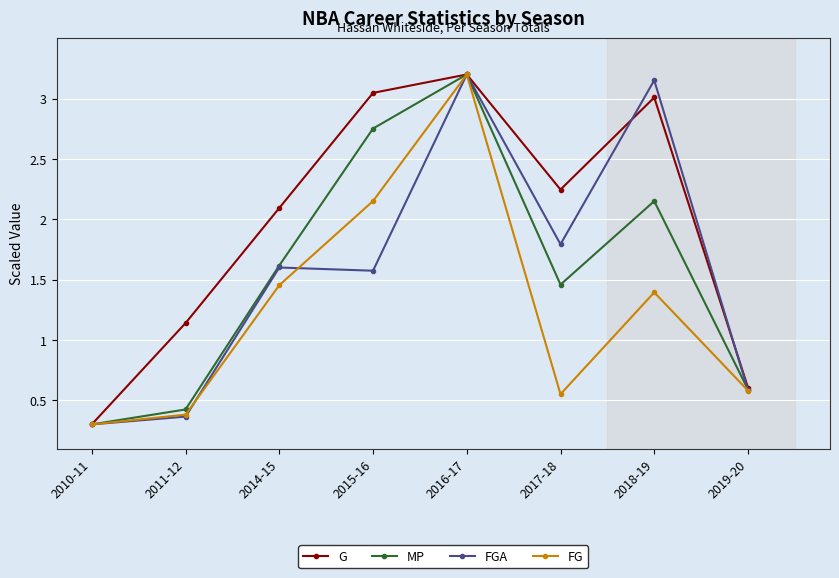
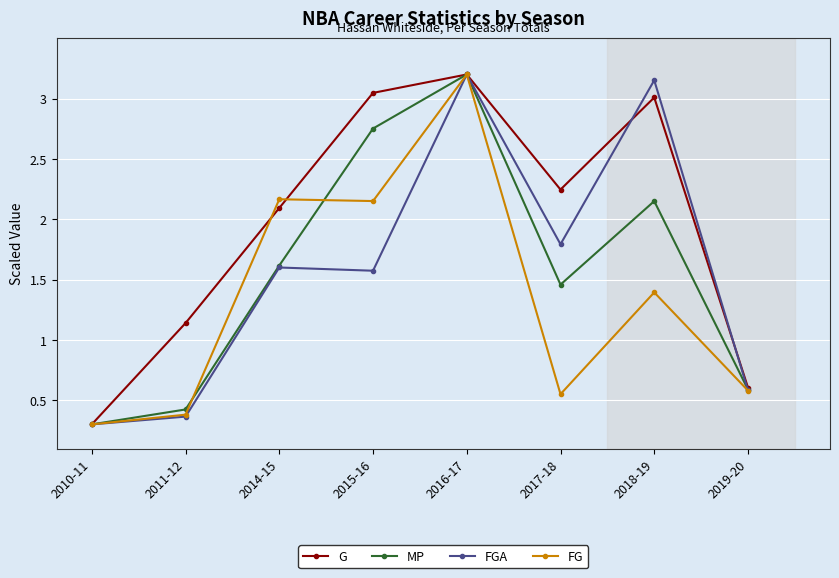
FG, 2014-15: 1.45 -> 2.17
